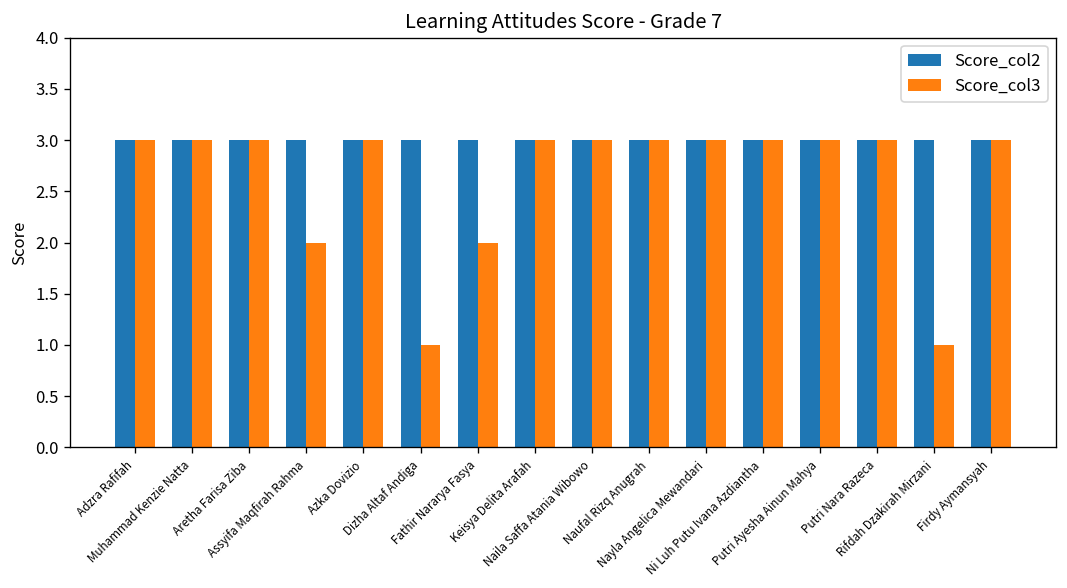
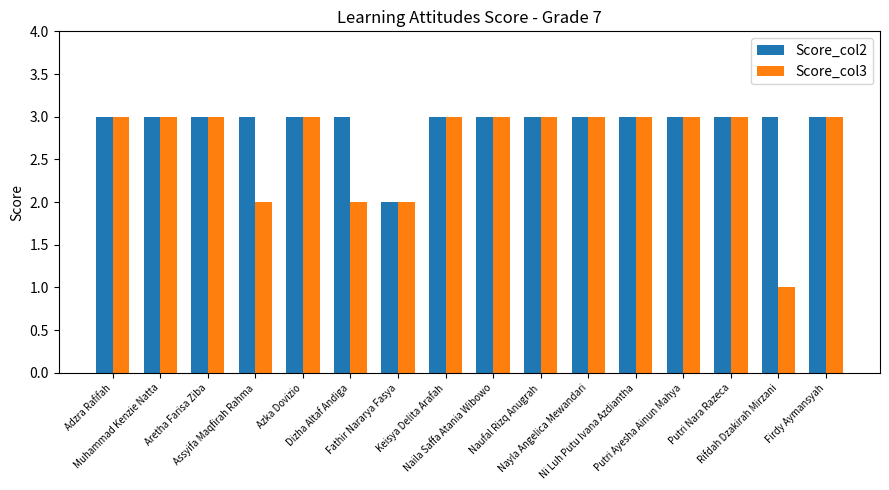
Score_col3, Dizha Altaf Andiga: 1 -> 2
Score_col2, Fathir Nararya Fasya: 3 -> 2
